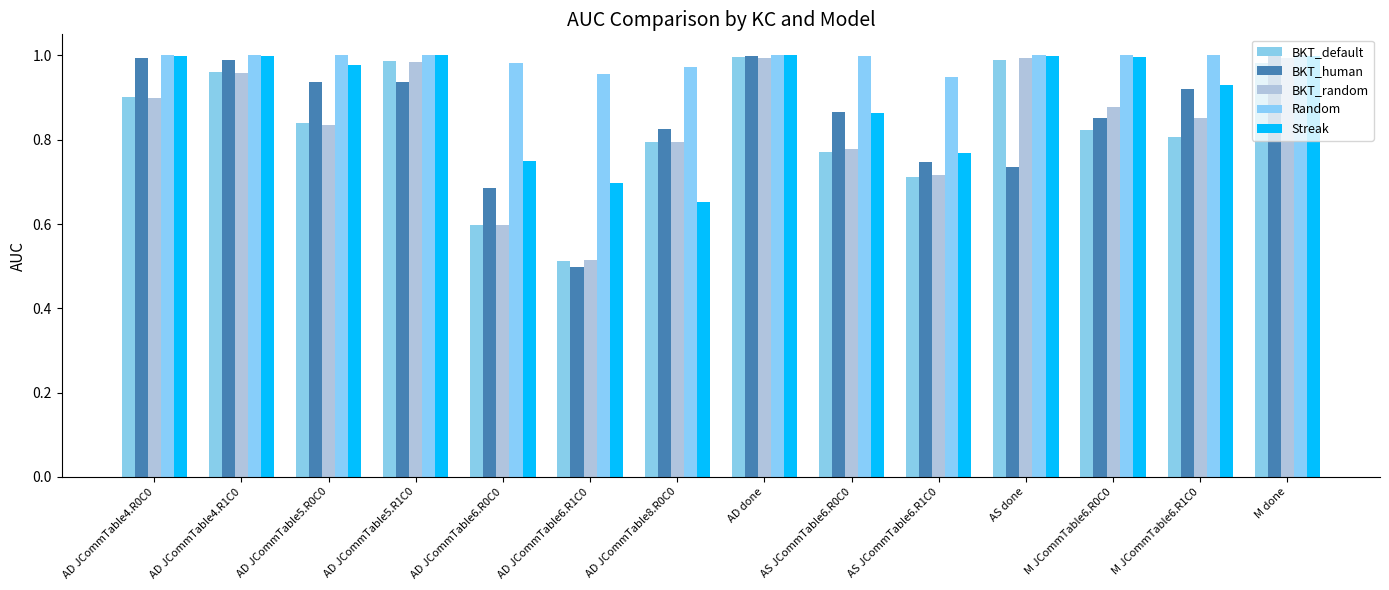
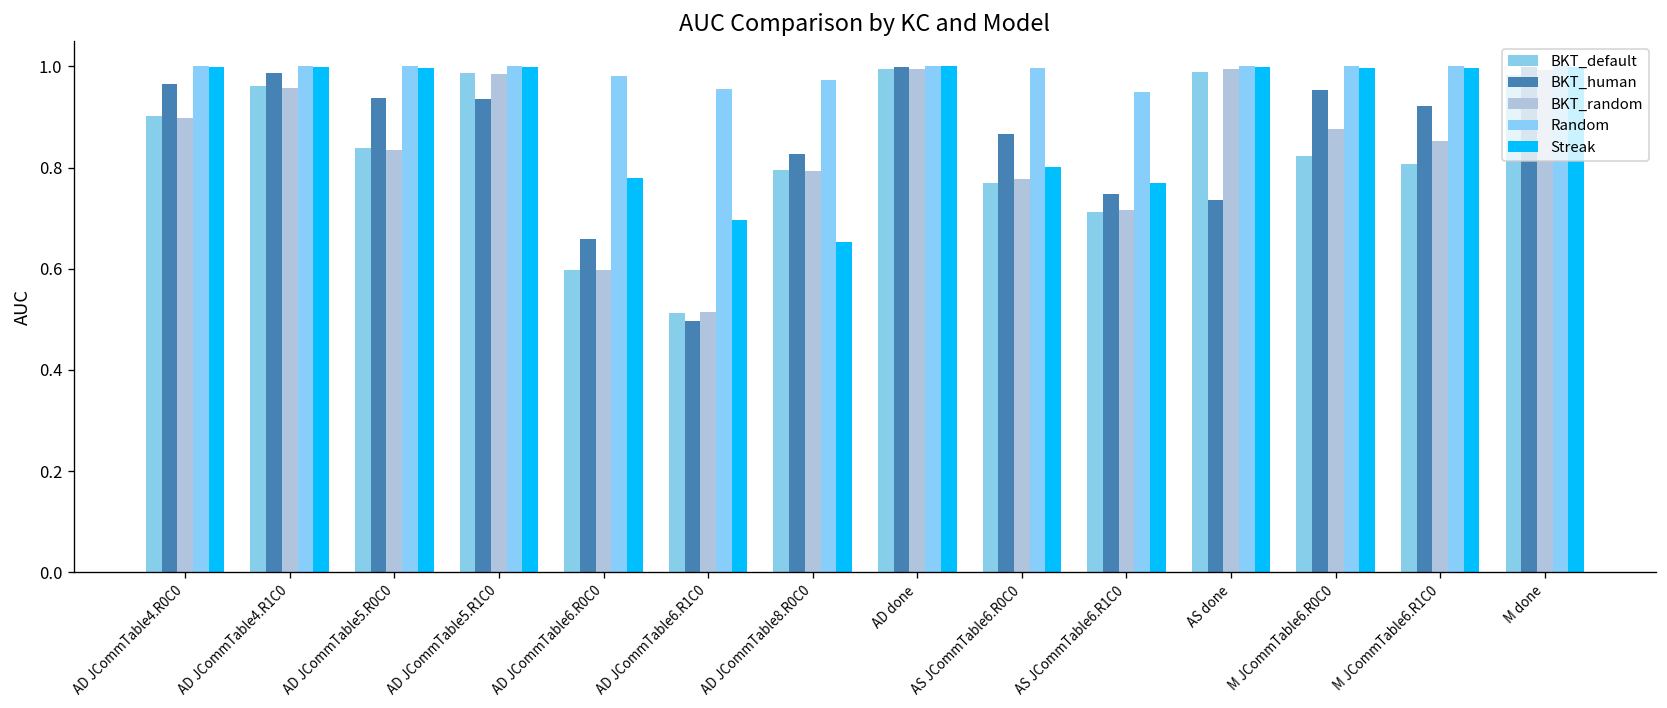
BKT_human, AD JCommTable4.R0C0: 0.99 -> 0.96
Streak, AD JCommTable5.R0C0: 0.98 -> 1.00
BKT_human, AD JCommTable6.R0C0: 0.68 -> 0.66
Streak, AD JCommTable6.R0C0: 0.75 -> 0.78
Streak, AS JCommTable6.R0C0: 0.86 -> 0.80
BKT_human, M JCommTable6.R0C0: 0.85 -> 0.95
Streak, M JCommTable6.R1C0: 0.93 -> 1.00
